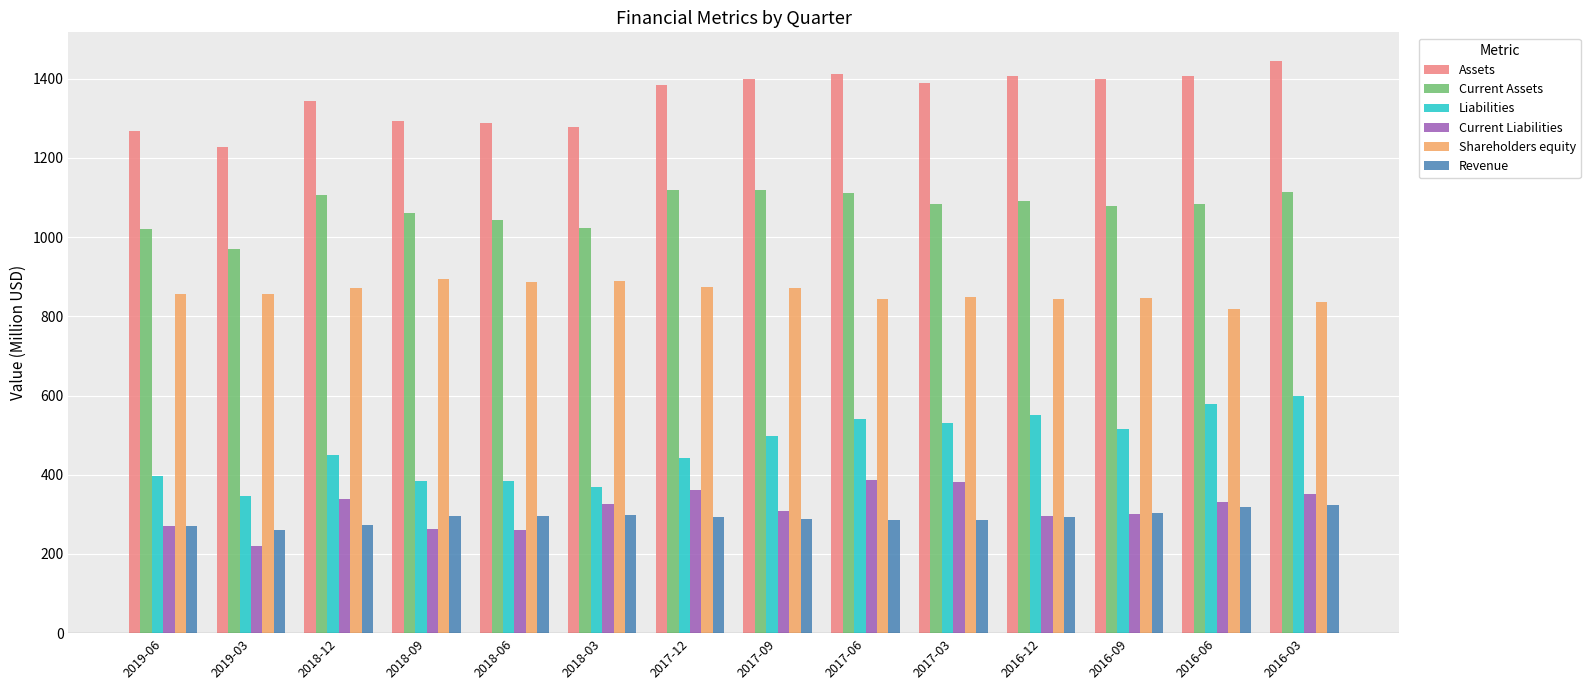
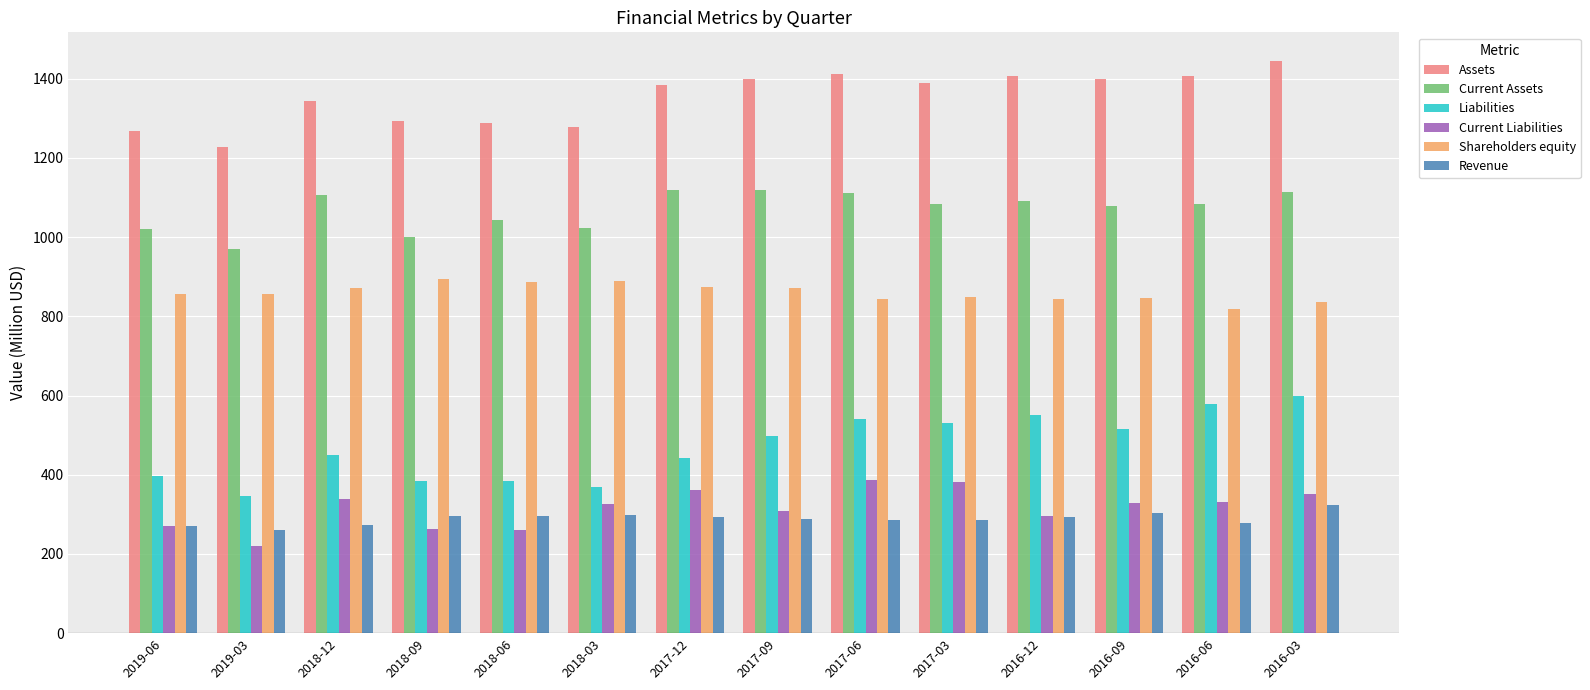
Current Assets, 2018-09: 1060 -> 1000
Current Liabilities, 2016-09: 300 -> 330
Revenue, 2016-06: 320 -> 280
